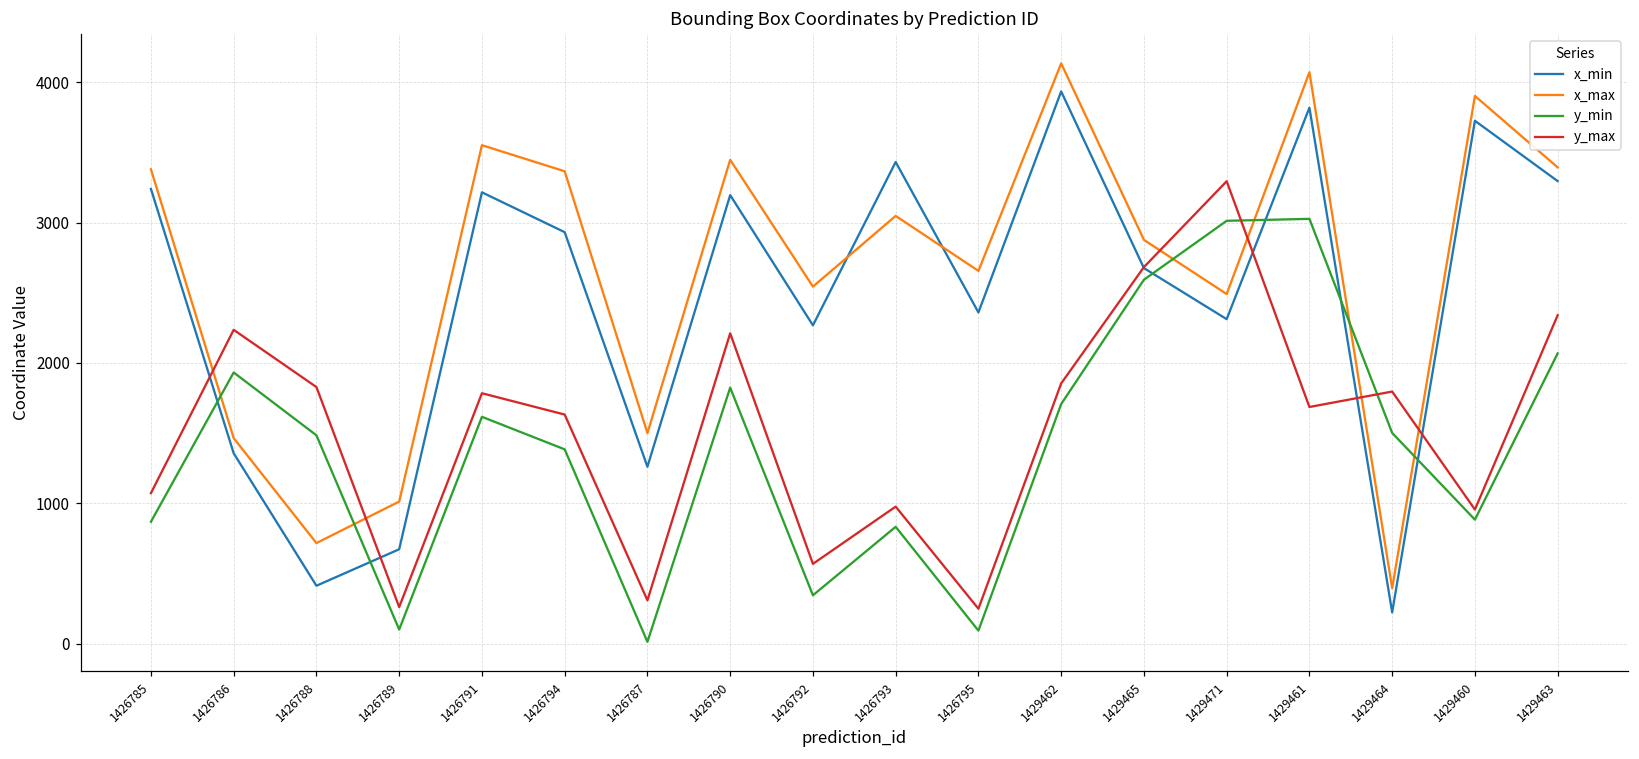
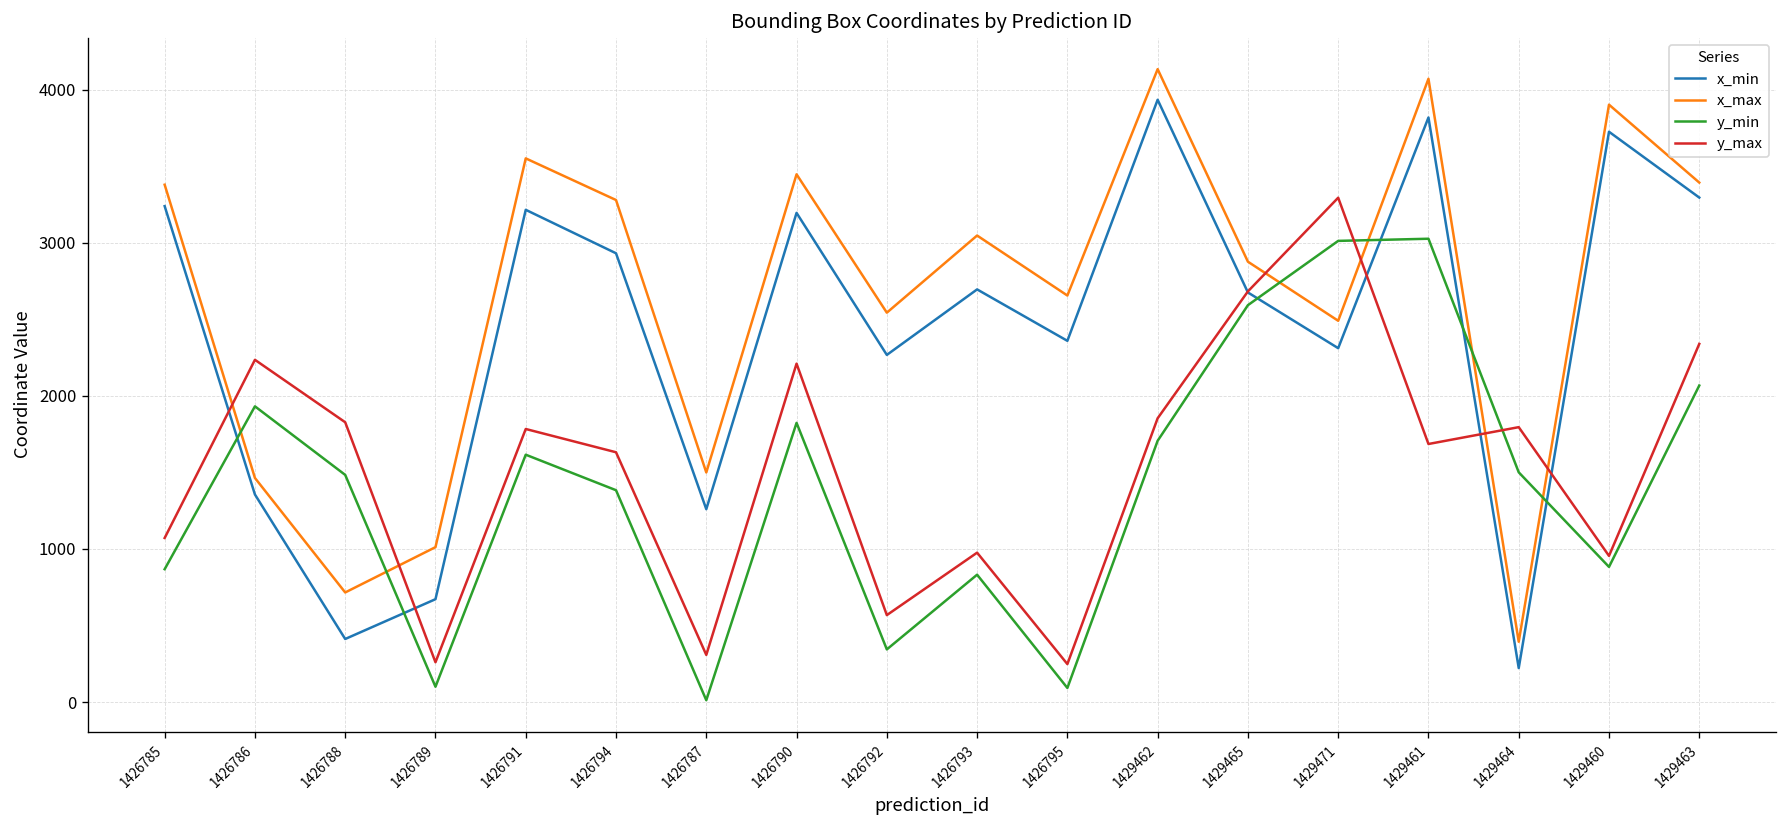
x_max, 1426794: 3370 -> 3280
x_min, 1426793: 3430 -> 2700
